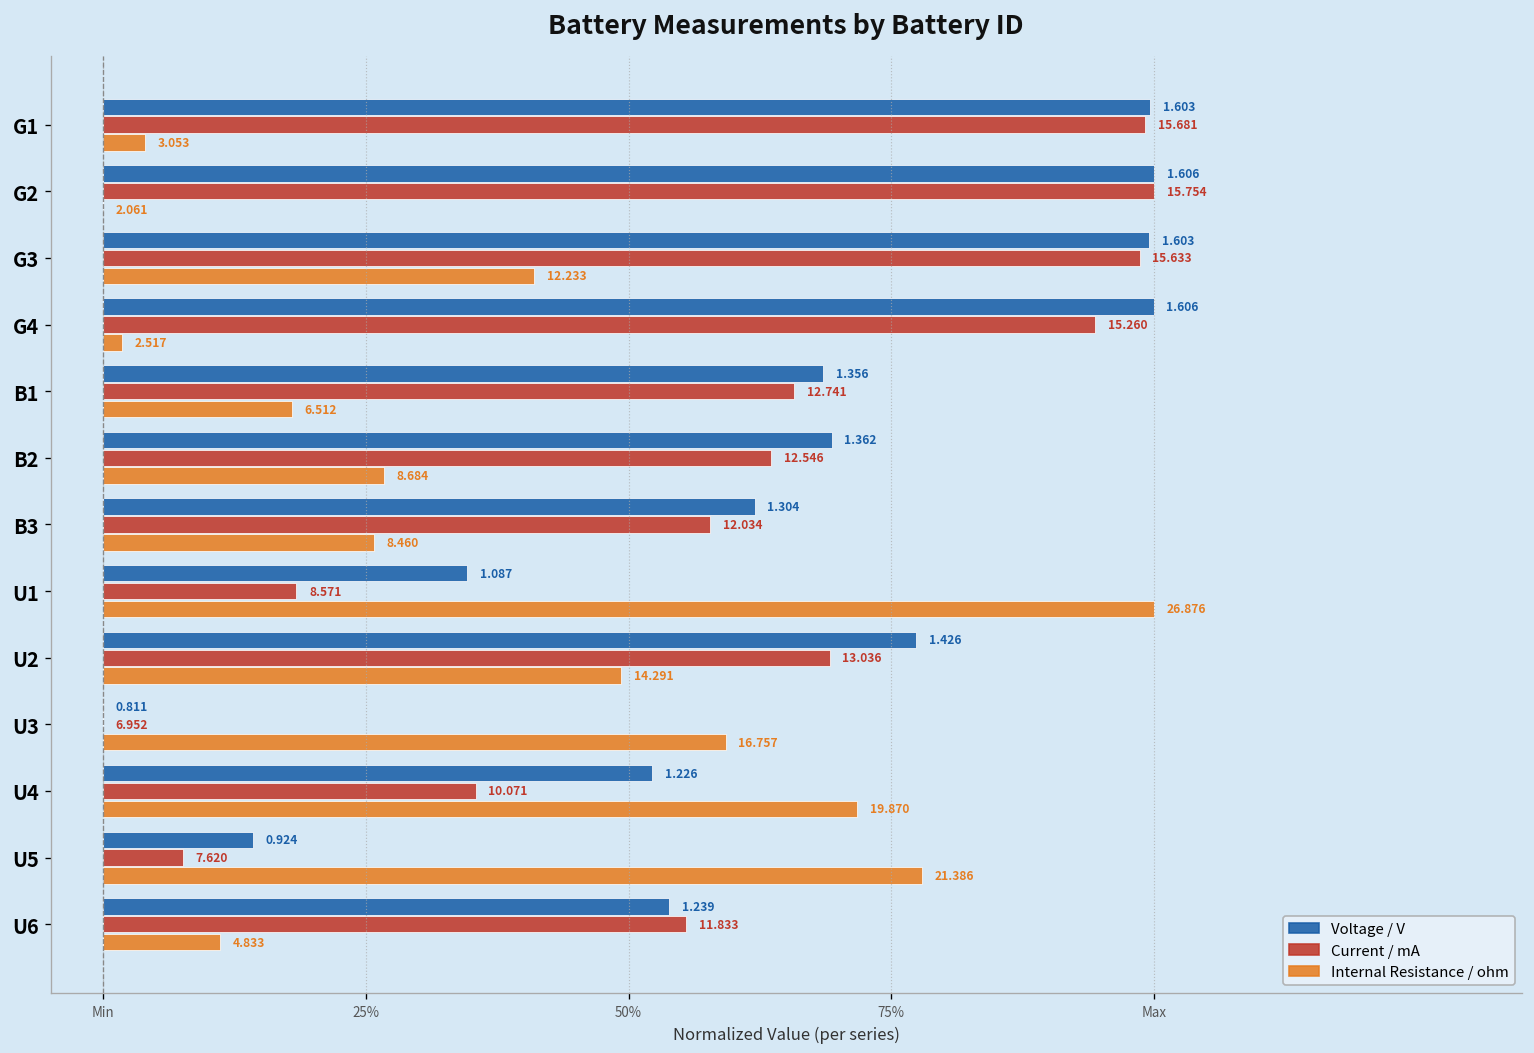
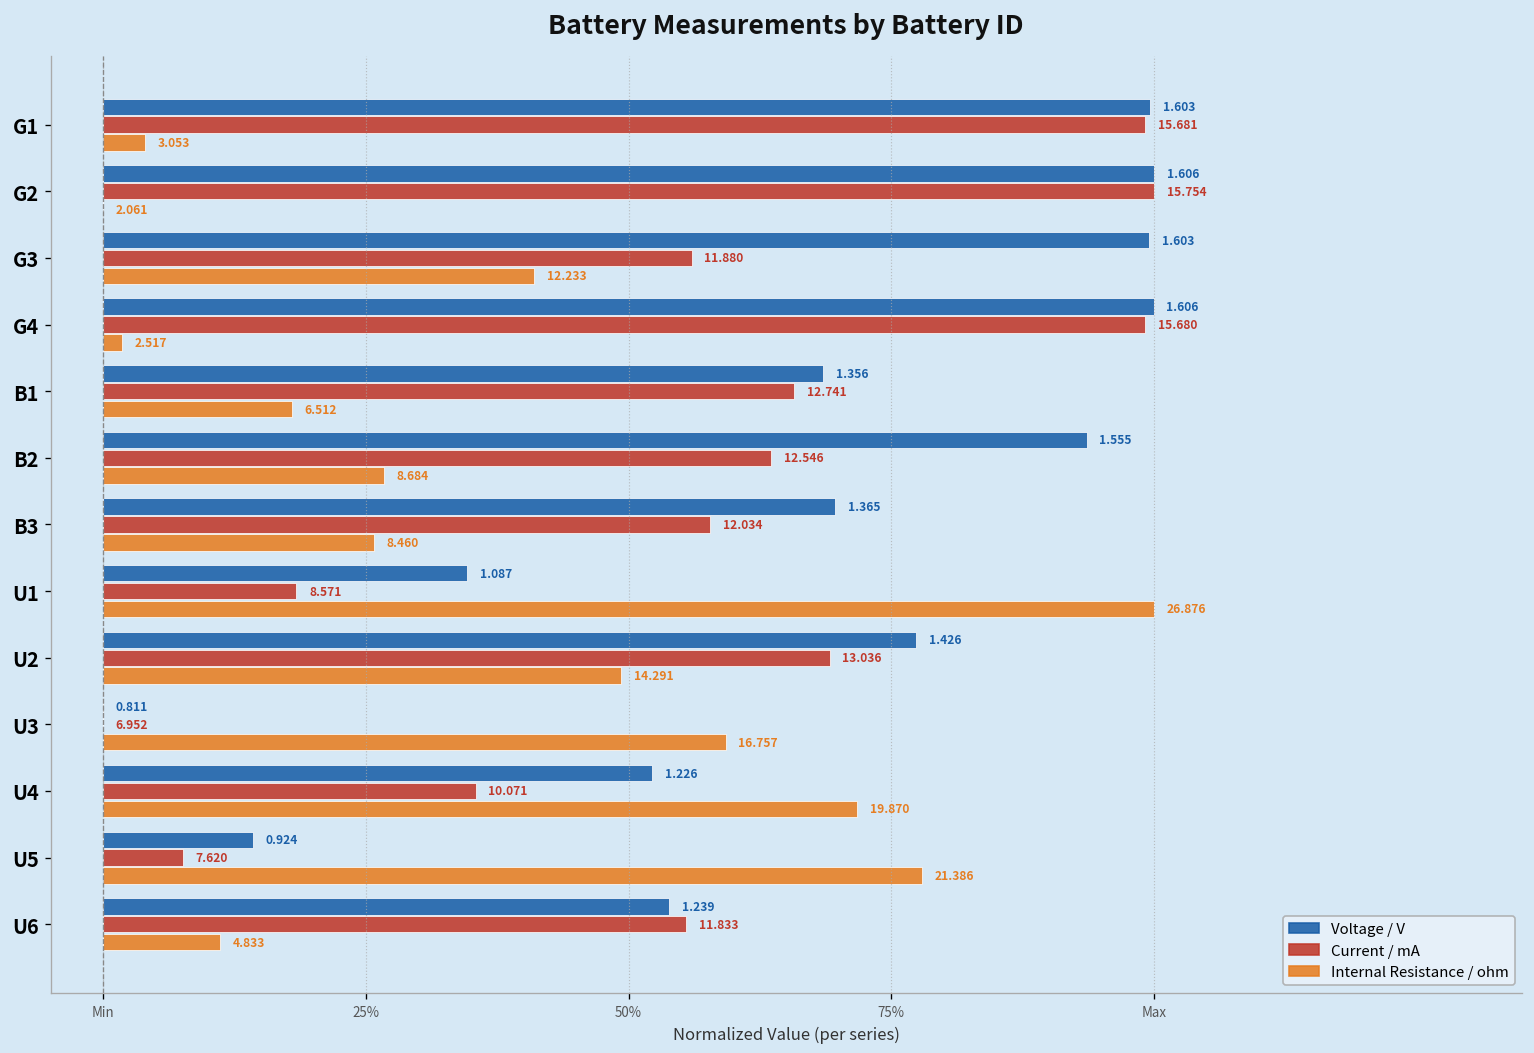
Current / mA, G3: 15.633 -> 11.880
Current / mA, G4: 15.260 -> 15.680
Voltage / V, B2: 1.362 -> 1.555
Voltage / V, B3: 1.304 -> 1.365
